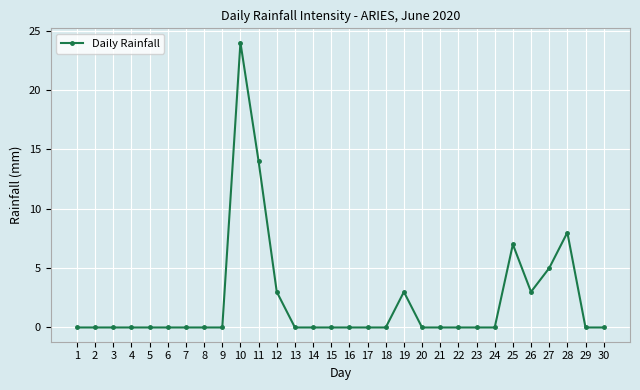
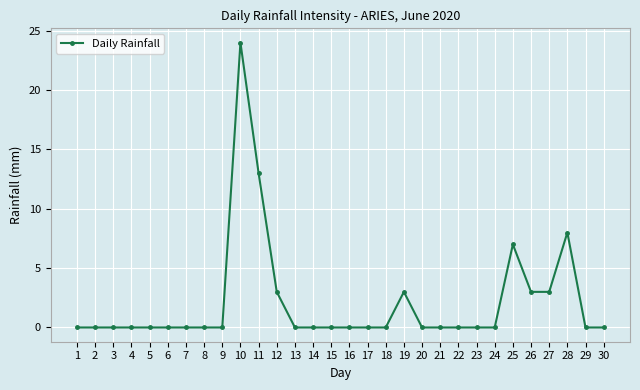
11: 14 -> 13
27: 5 -> 3
